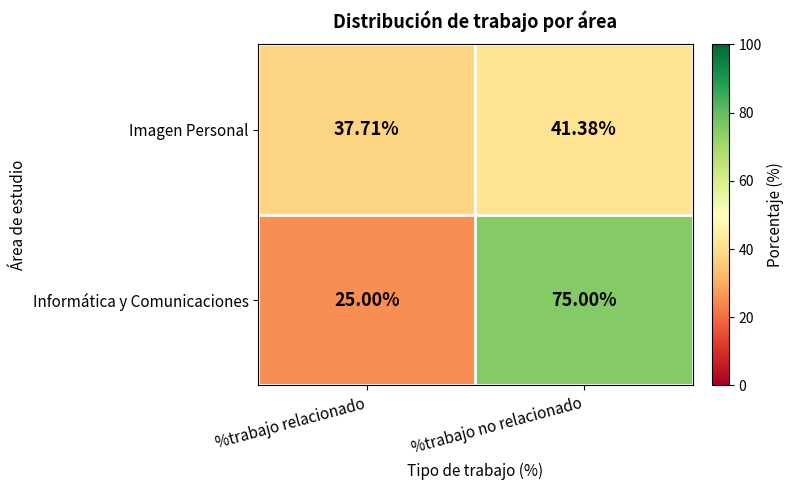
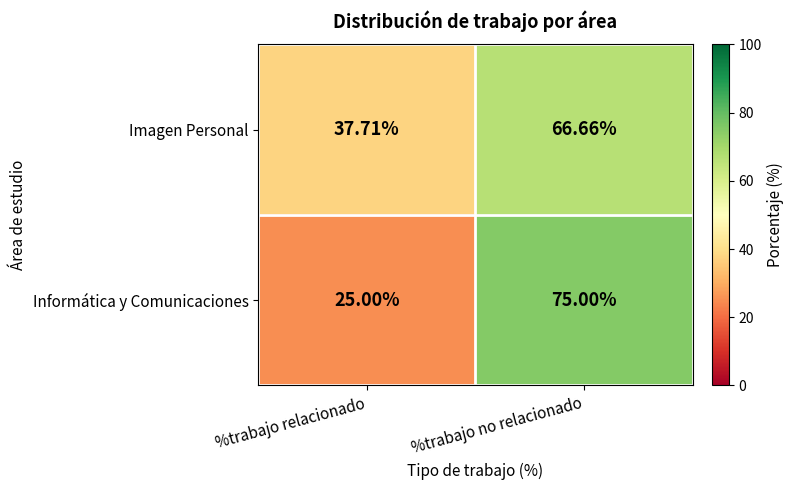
Imagen Personal, %trabajo no relacionado: 41.38% -> 66.66%
